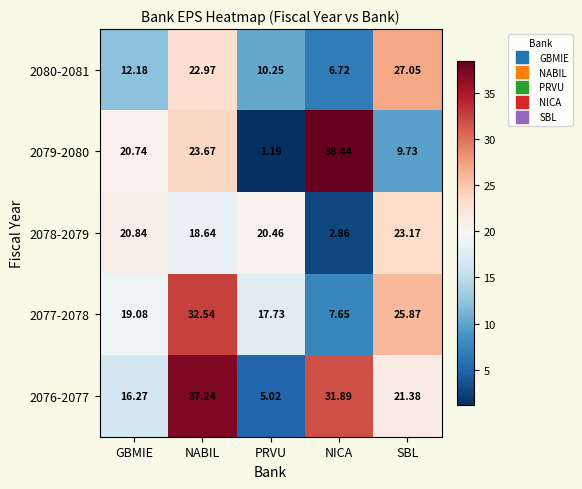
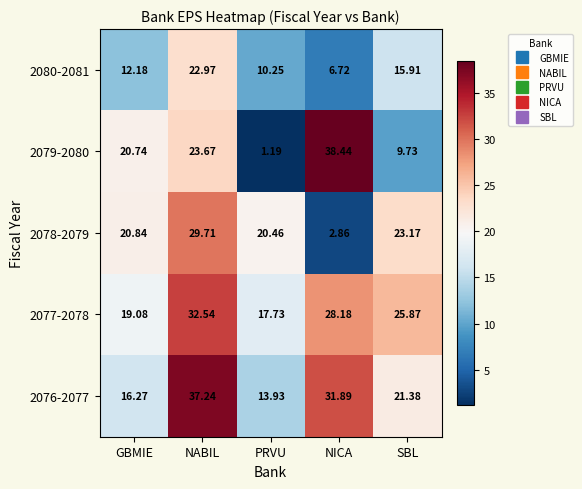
2080-2081, SBL: 27.05 -> 15.91
2078-2079, NABIL: 18.64 -> 29.71
2077-2078, NICA: 7.65 -> 28.18
2076-2077, PRVU: 5.02 -> 13.93
